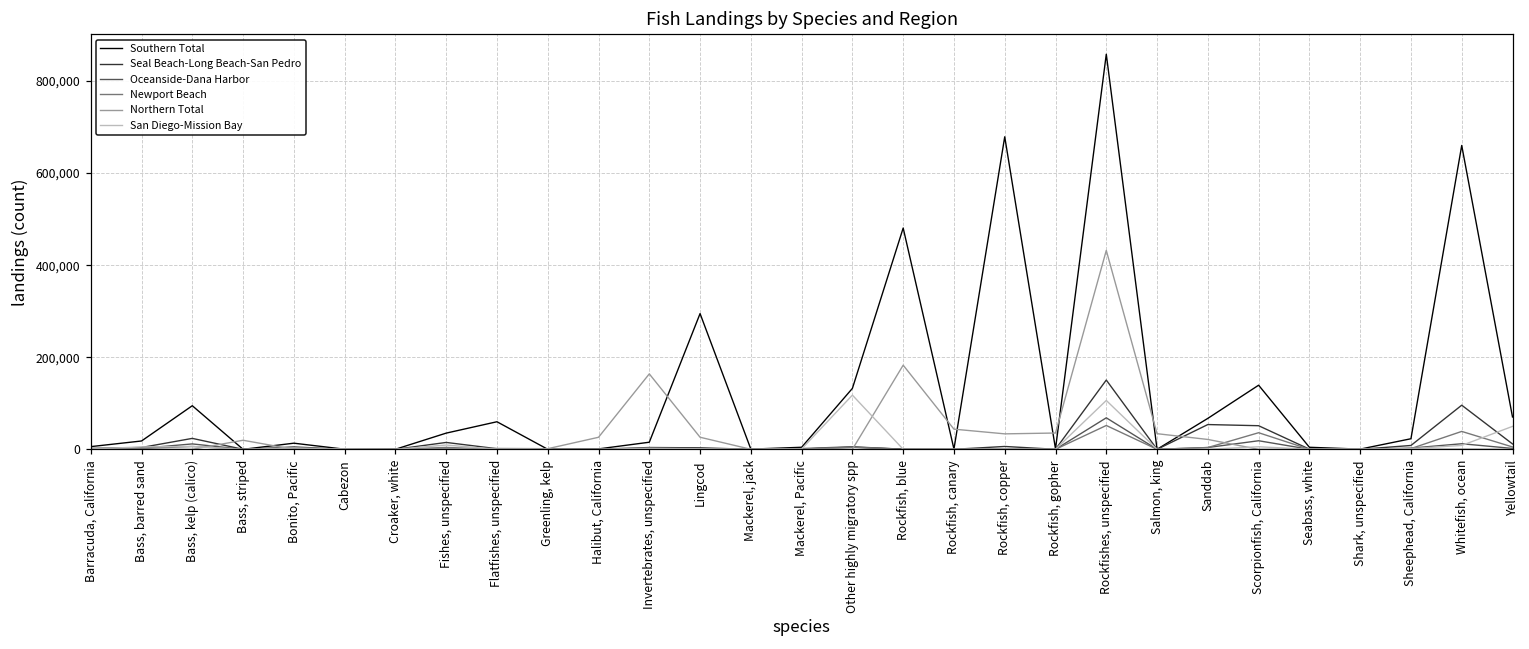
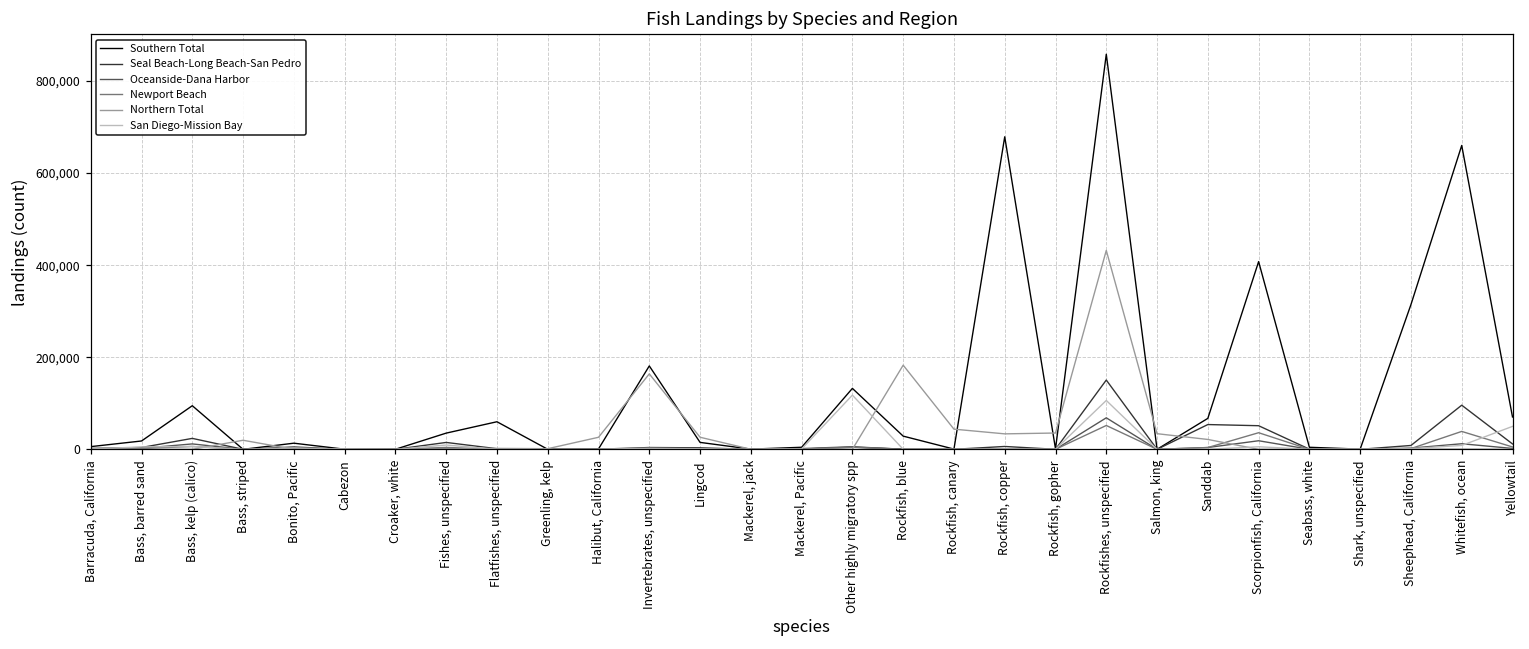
Southern Total, Invertebrates, unspecified: 20,000 -> 180,000
Southern Total, Lingcod: 290,000 -> 20,000
Southern Total, Rockfish, blue: 480,000 -> 30,000
Southern Total, Scorpionfish, California: 140,000 -> 410,000
Southern Total, Sheephead, California: 20,000 -> 310,000
